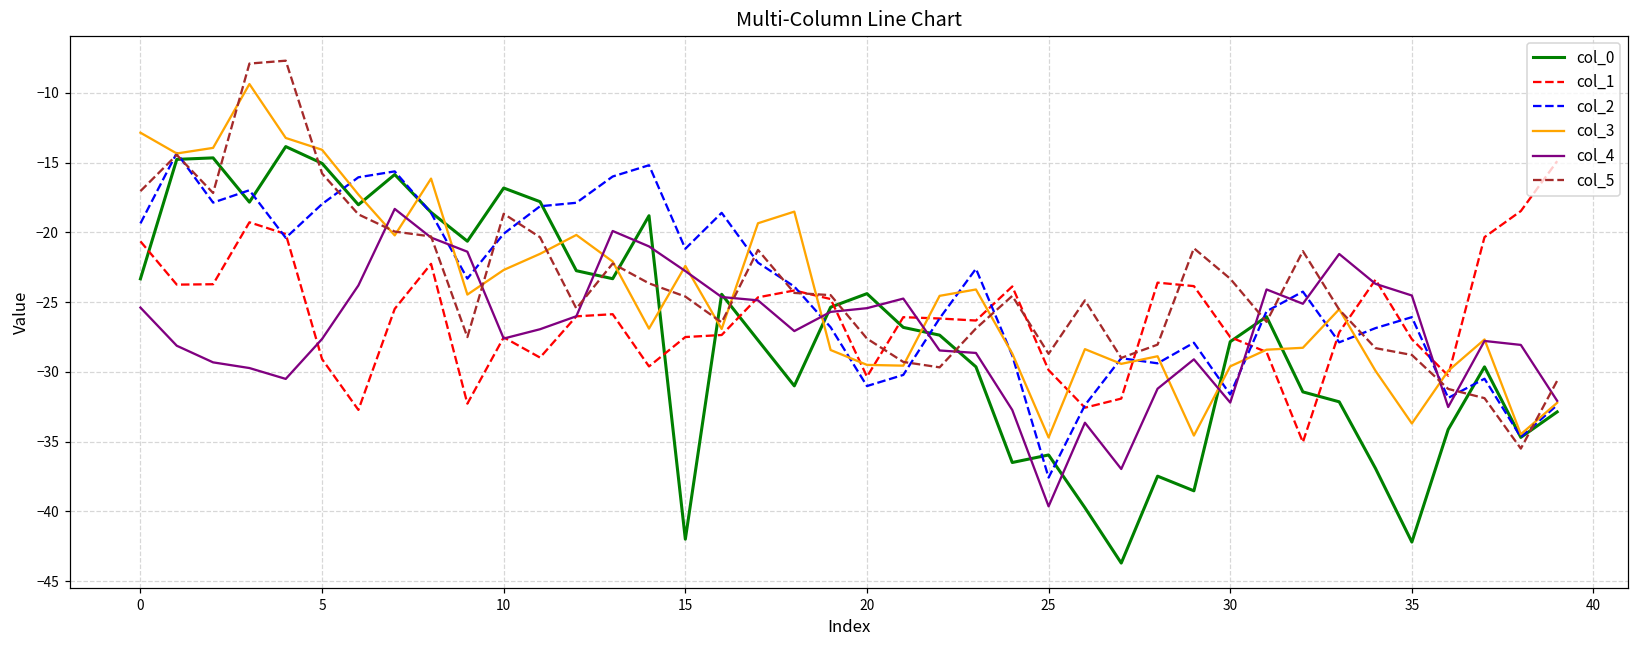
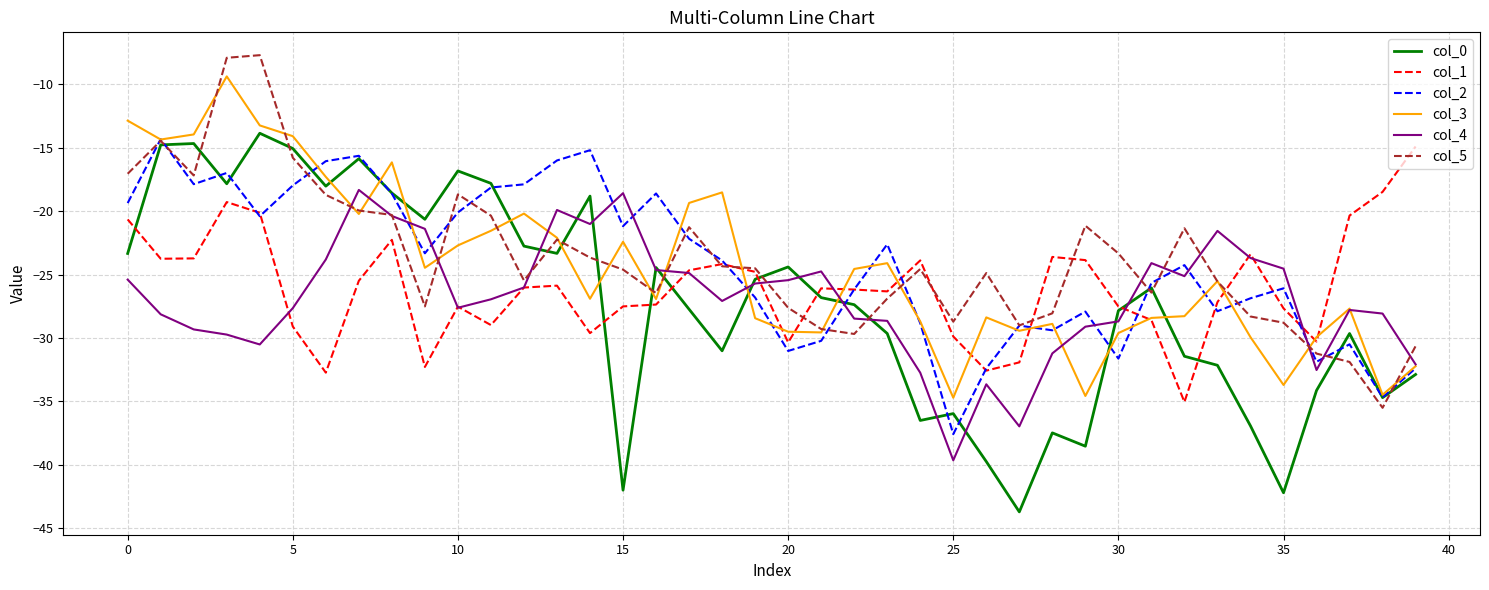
col_4, 15: -22.8 -> -18.6
col_4, 30: -32.2 -> -28.7
